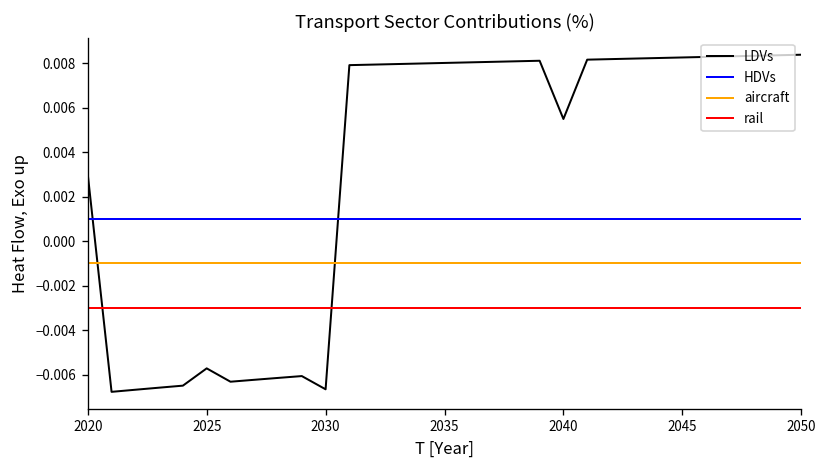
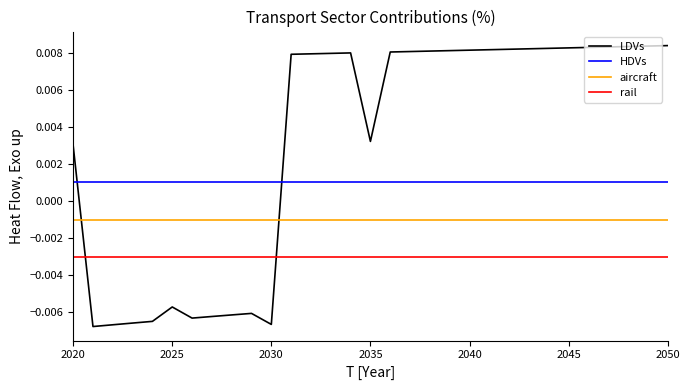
LDVs, 2035: 0.0080 -> 0.0032
LDVs, 2040: 0.0055 -> 0.0081
